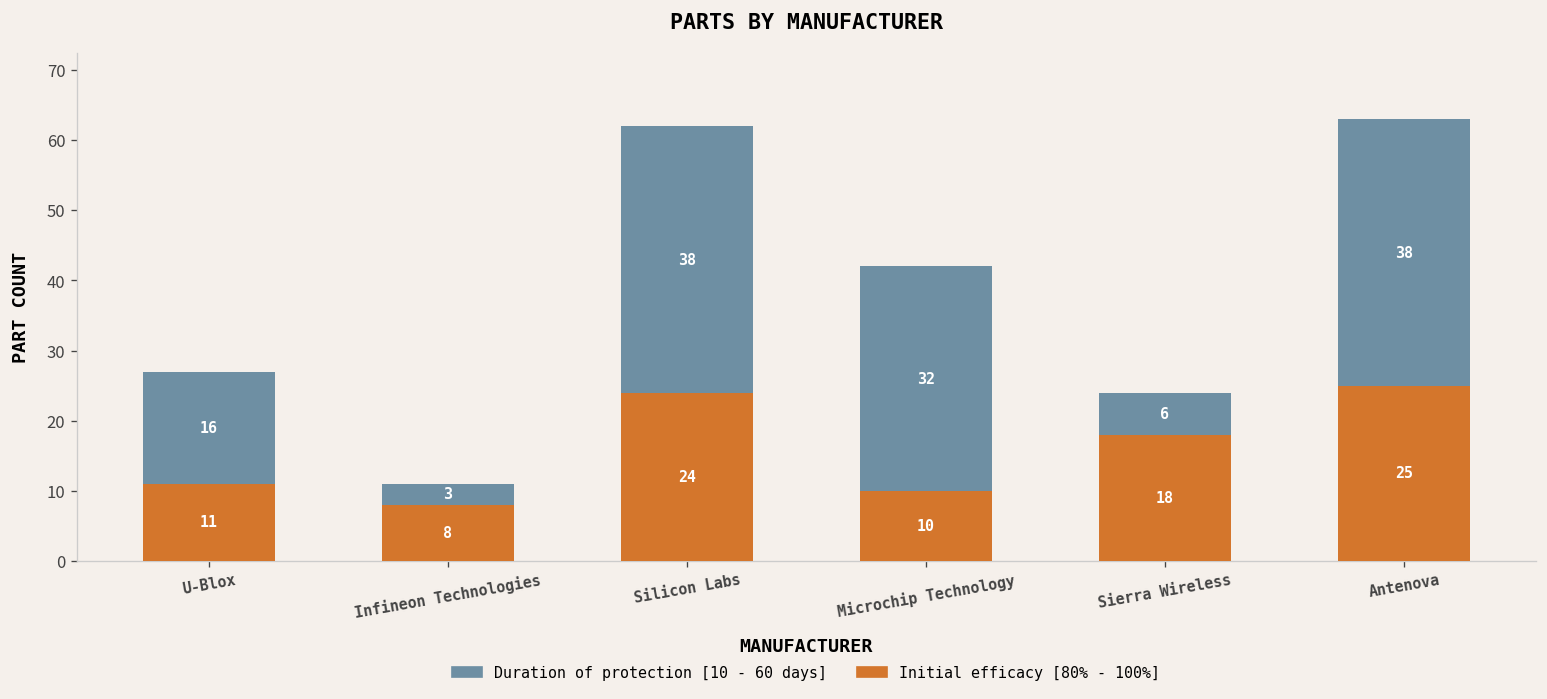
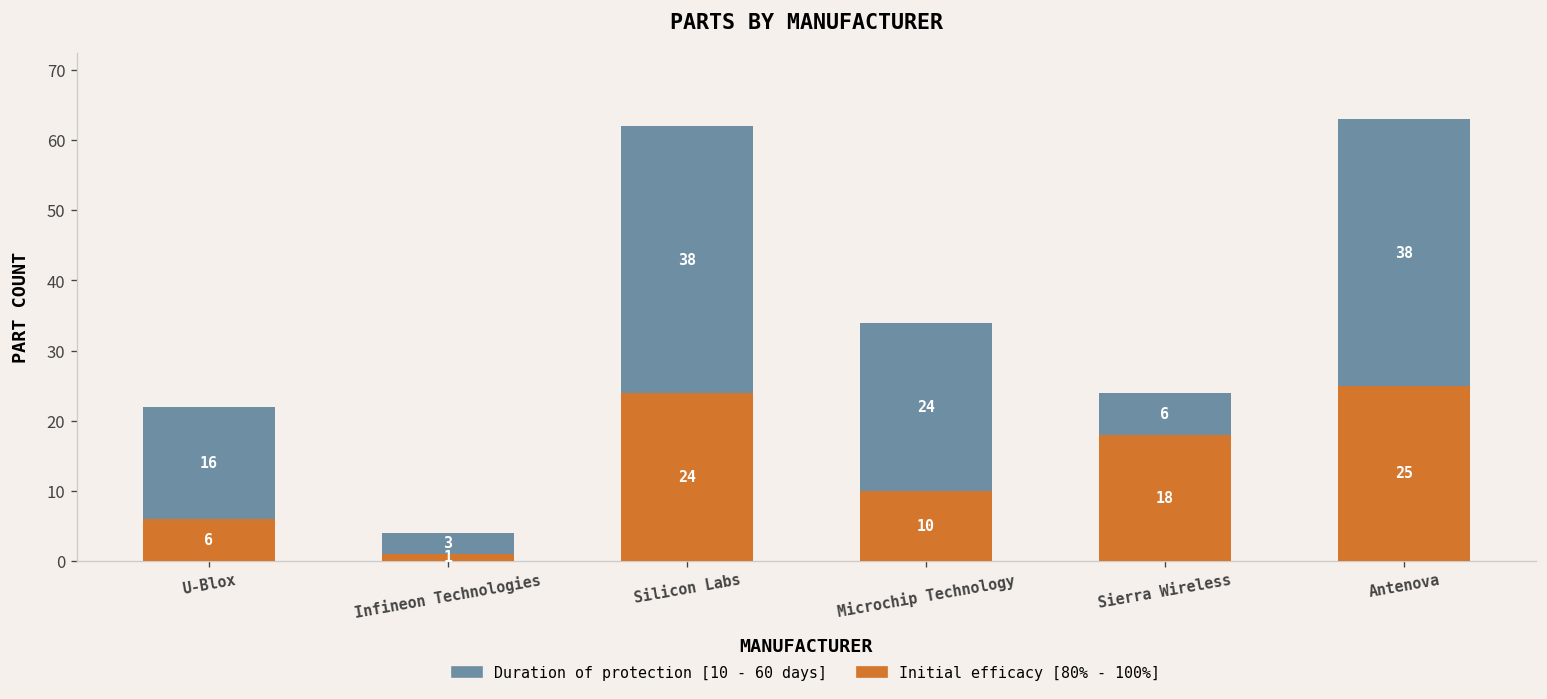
Initial efficacy [80% - 100%], U-Blox: 11 -> 6
Initial efficacy [80% - 100%], Infineon Technologies: 8 -> 1
Duration of protection [10 - 60 days], Microchip Technology: 32 -> 24
